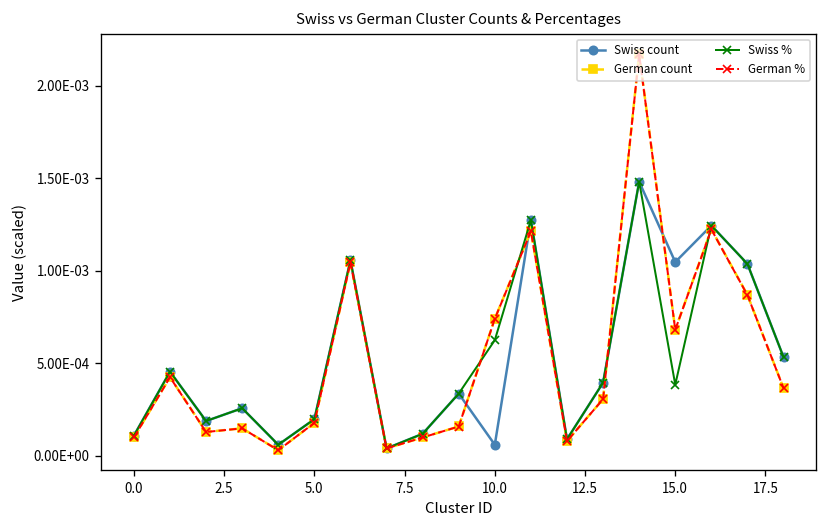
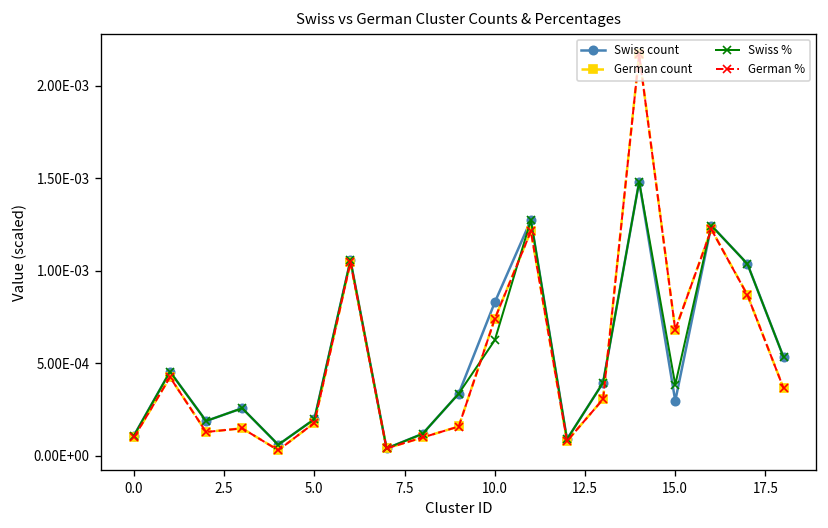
Swiss count, 10.0: 0.00006 -> 0.00083
Swiss count, 15.0: 0.00105 -> 0.00030
